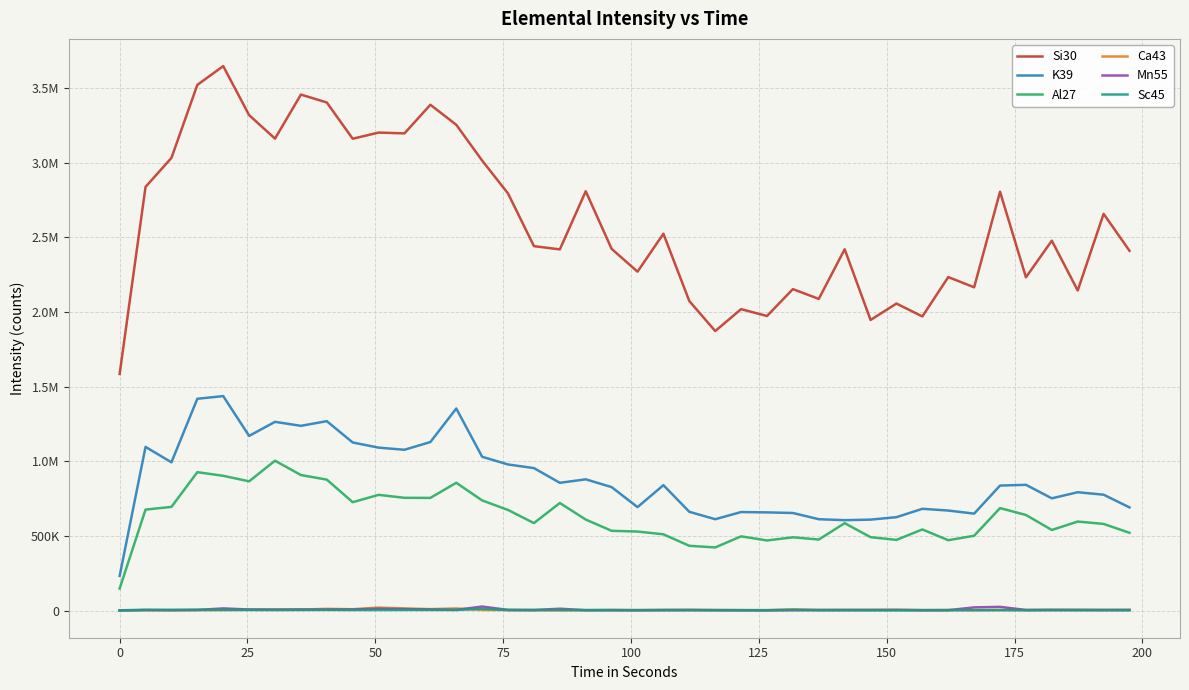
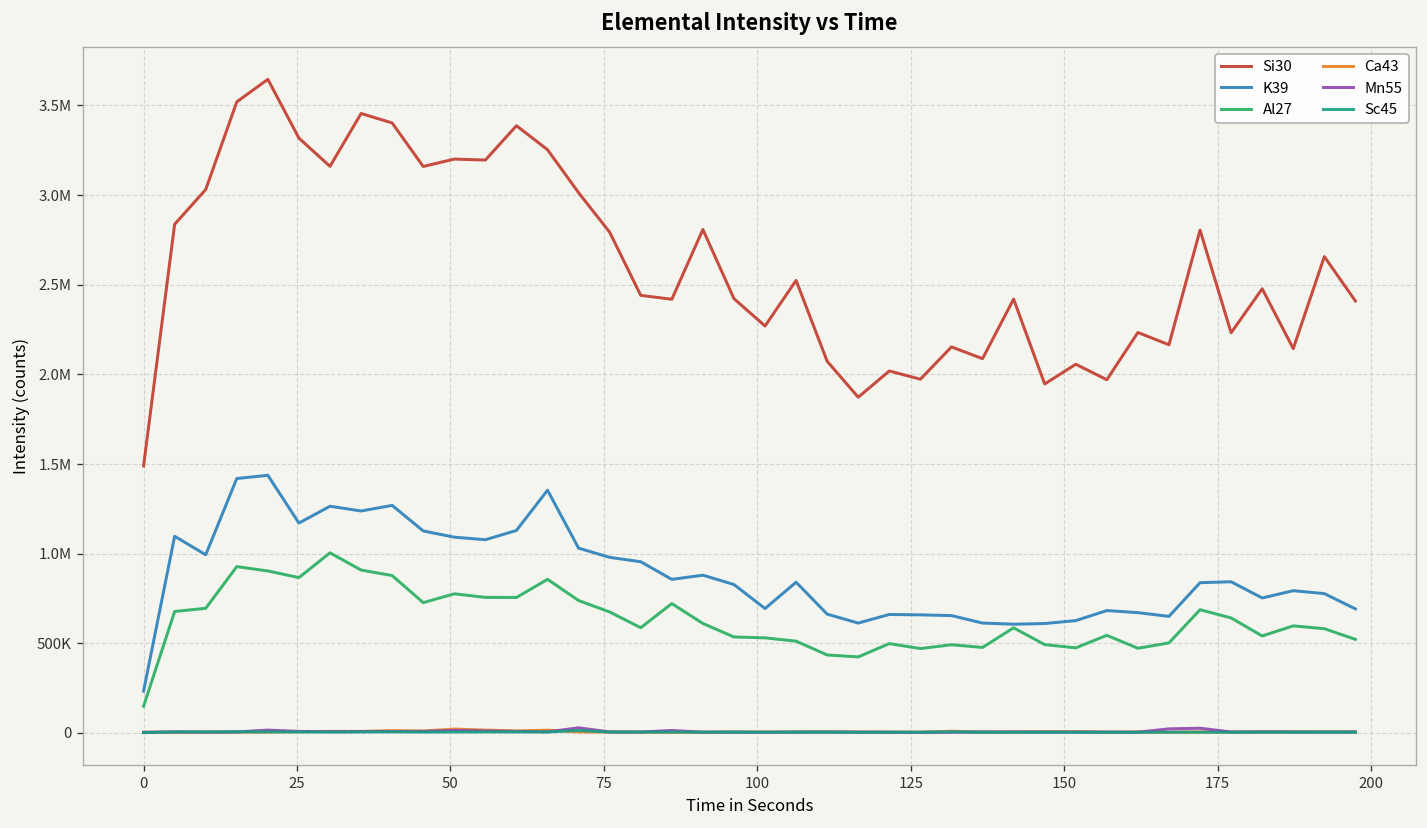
Si30, 0: 1590000 -> 1490000
